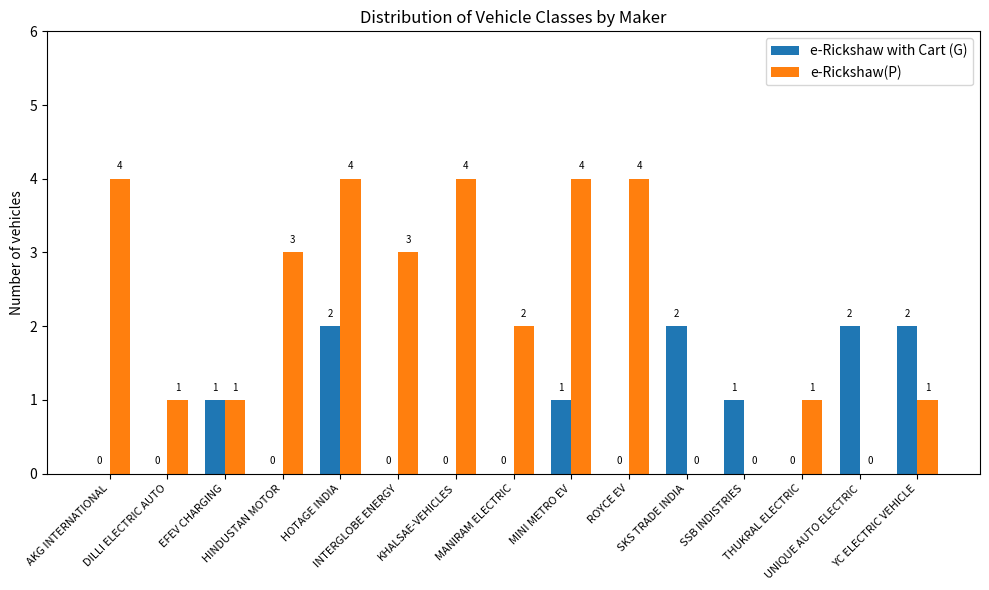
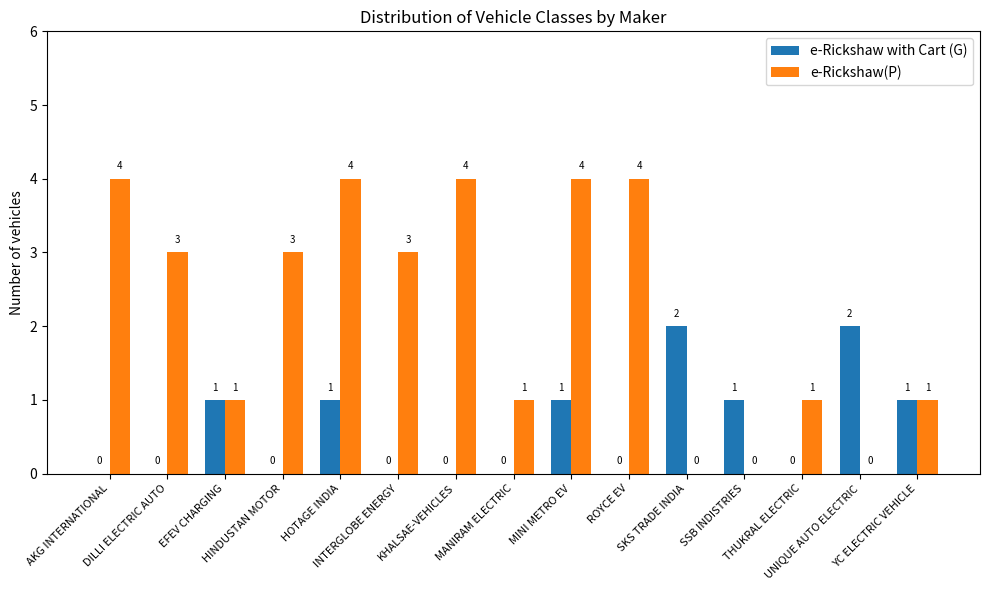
e-Rickshaw(P), DILLI ELECTRIC AUTO: 1 -> 3
e-Rickshaw with Cart (G), HOTAGE INDIA: 2 -> 1
e-Rickshaw(P), MANIRAM ELECTRIC: 2 -> 1
e-Rickshaw with Cart (G), YC ELECTRIC VEHICLE: 2 -> 1
